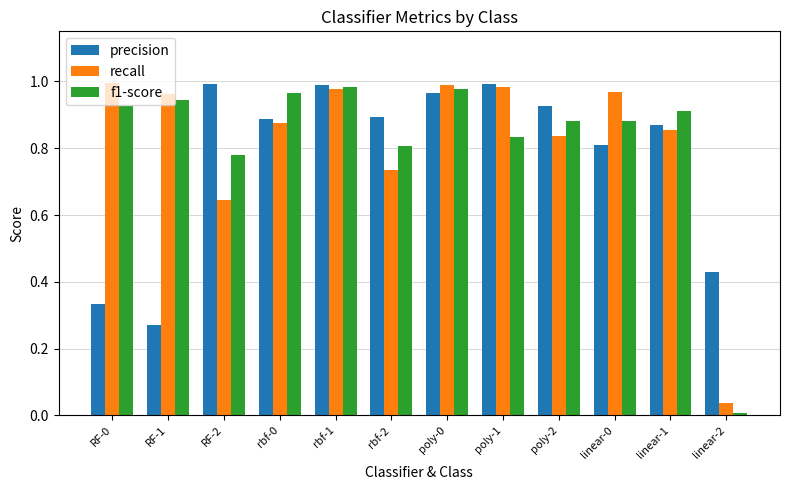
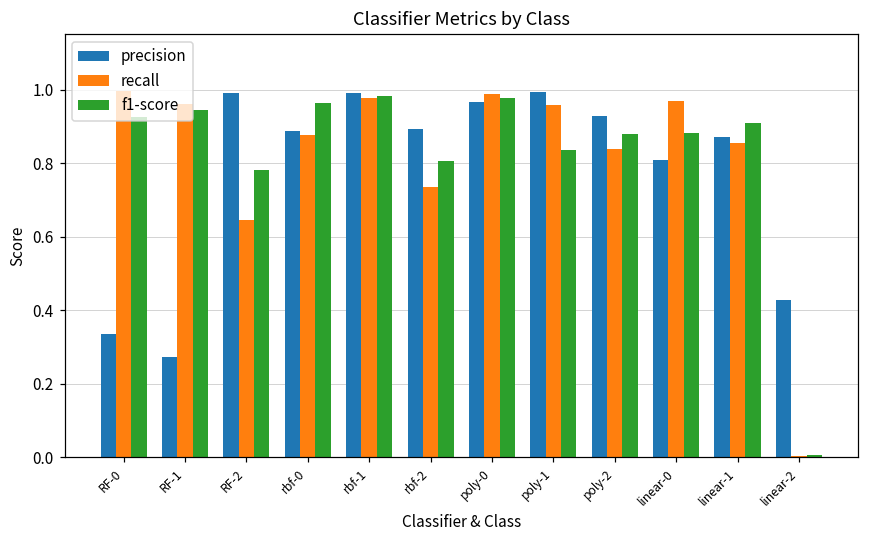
recall, poly-1: 0.98 -> 0.96
recall, linear-2: 0.04 -> 0.00
